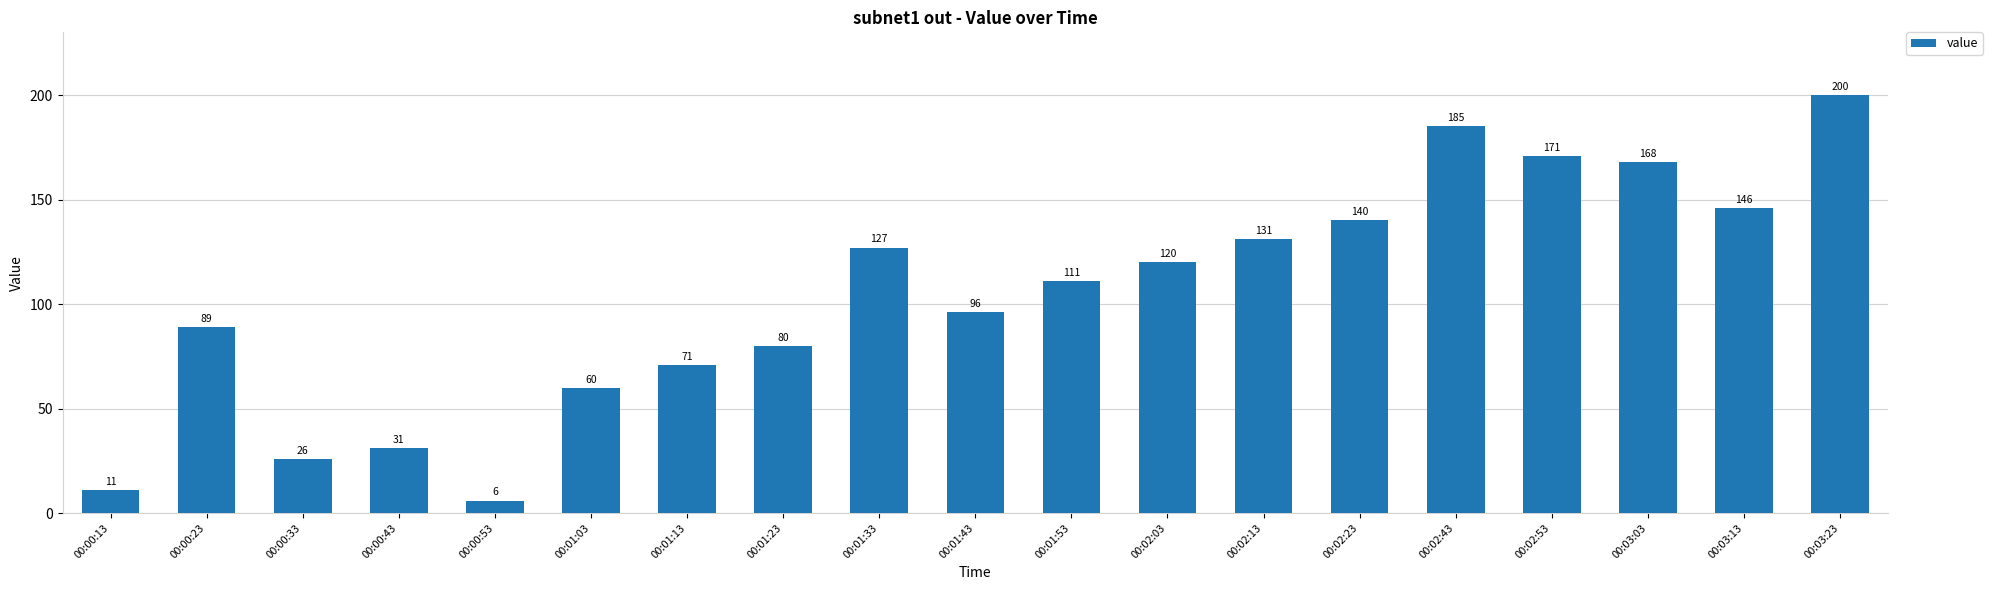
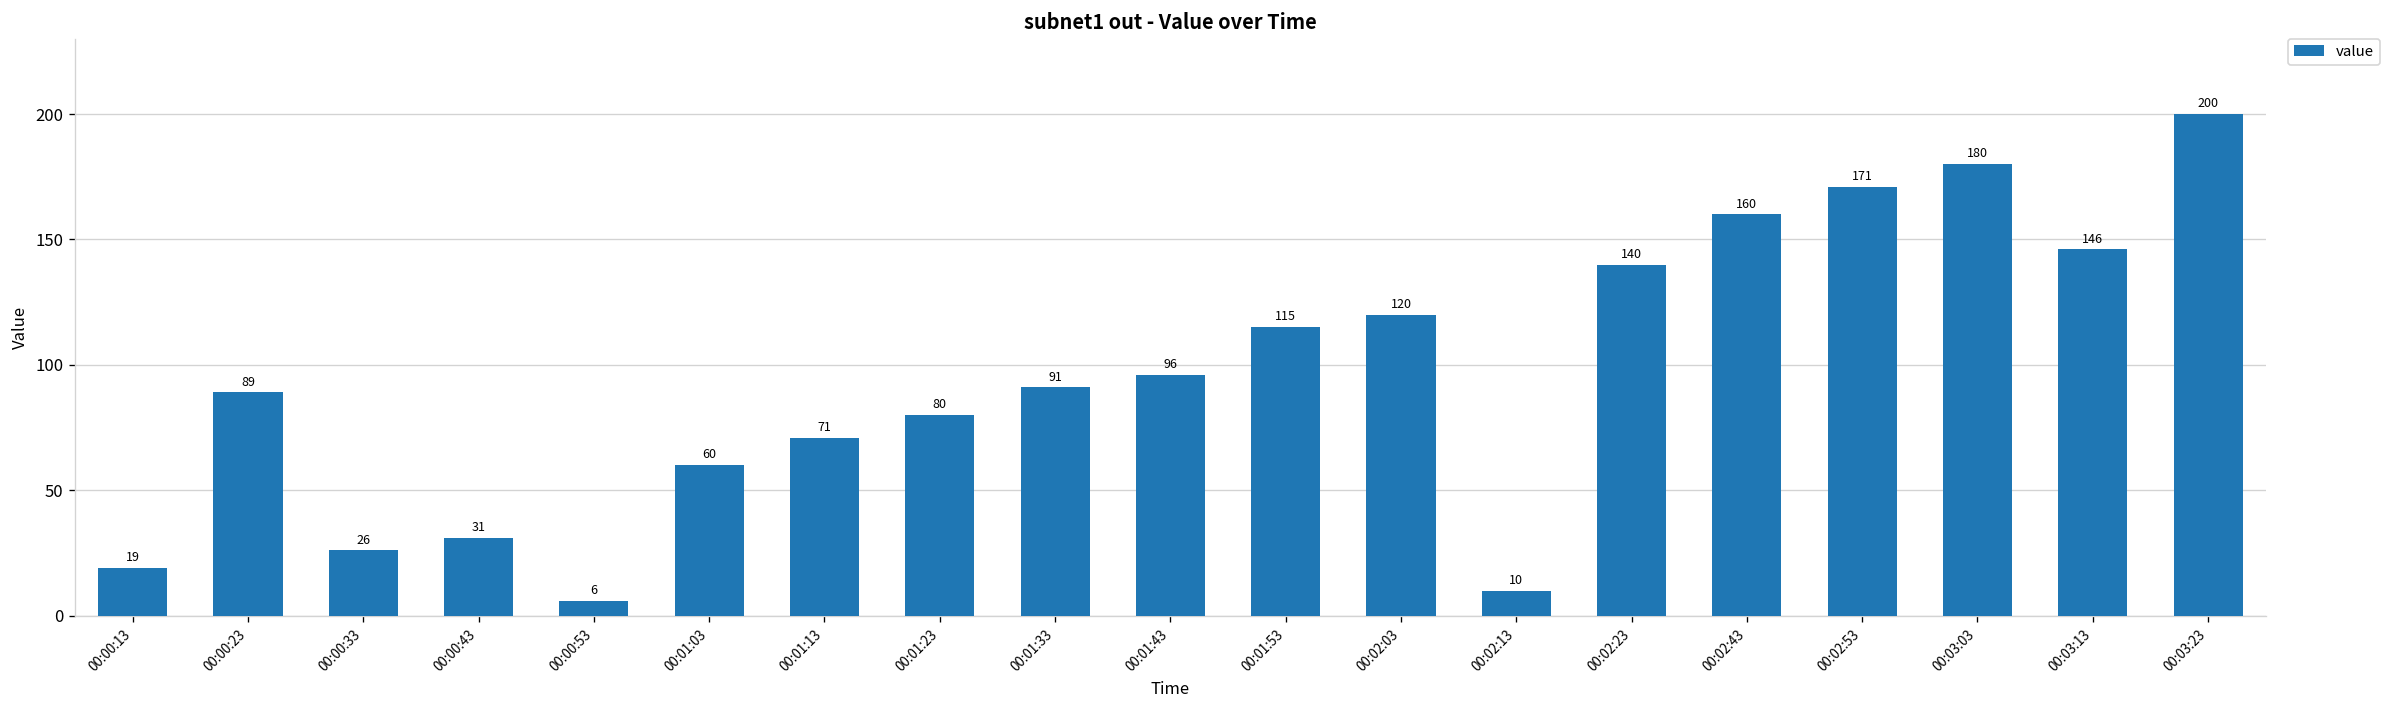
00:00:13: 11 -> 19
00:01:33: 127 -> 91
00:01:53: 111 -> 115
00:02:13: 131 -> 10
00:02:43: 185 -> 160
00:03:03: 168 -> 180
